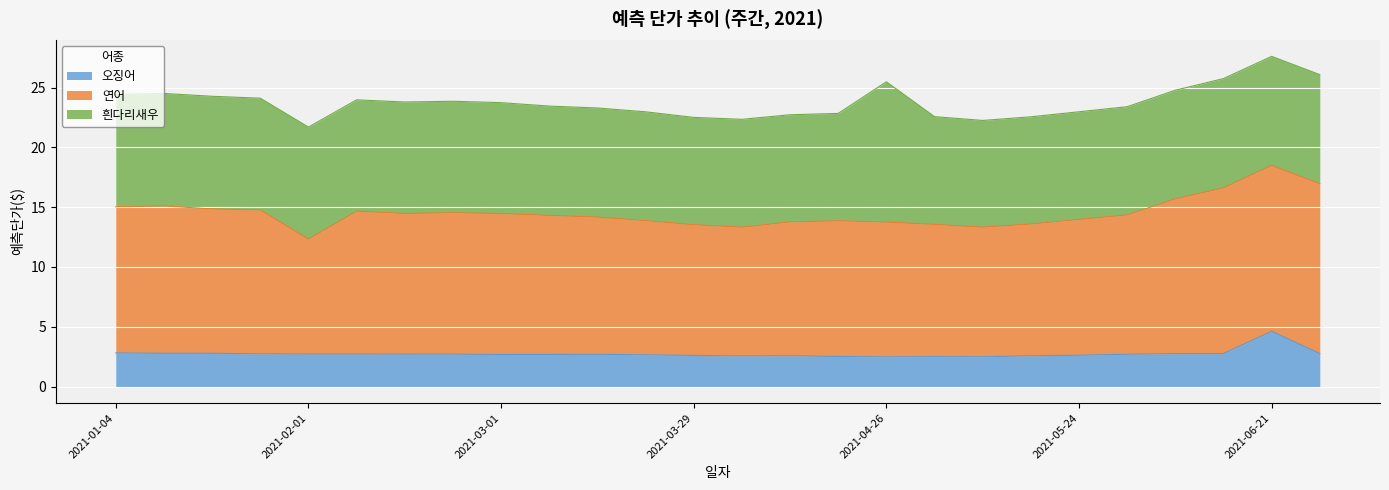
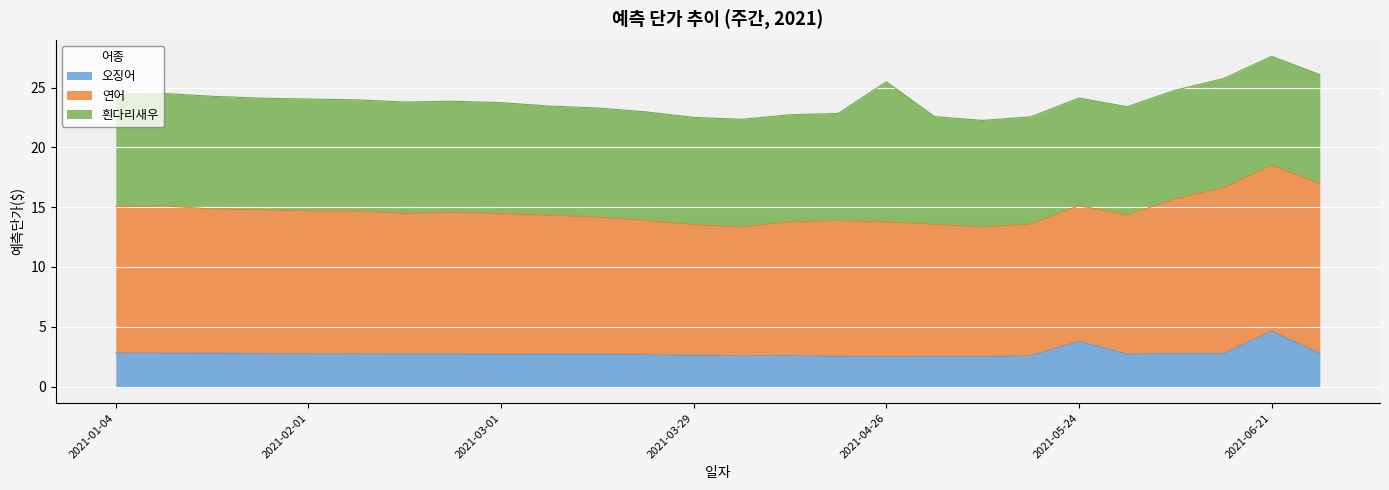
연어, 2021-02-01: 9.6 -> 12.0
오징어, 2021-05-24: 2.6 -> 3.8
